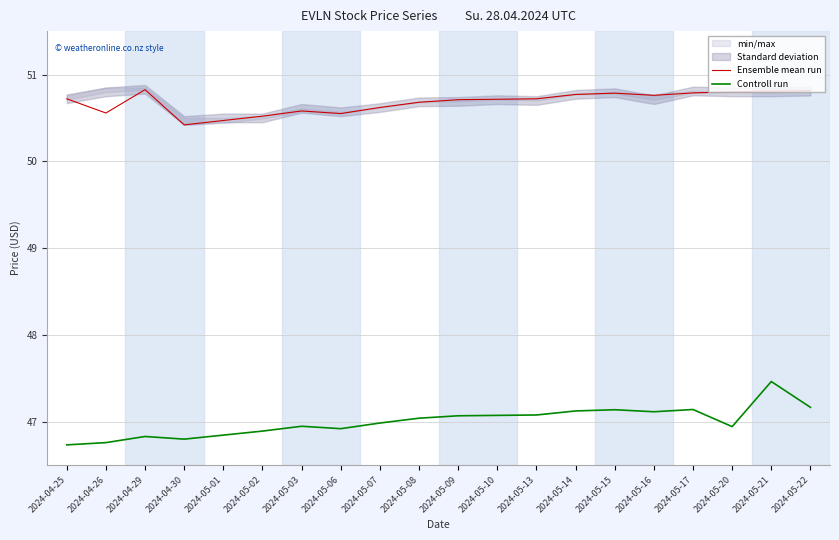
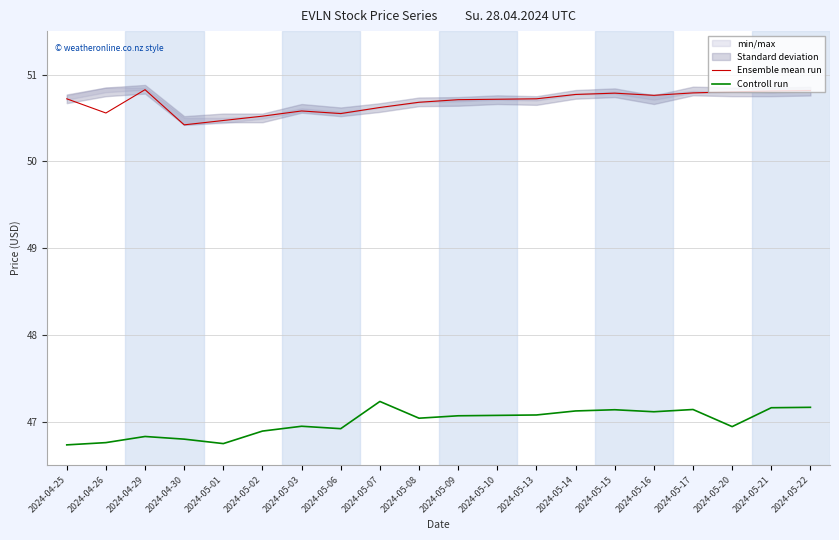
Controll run, 2024-05-01: 46.8 -> 46.7
Controll run, 2024-05-07: 47.0 -> 47.2
Controll run, 2024-05-21: 47.5 -> 47.2
